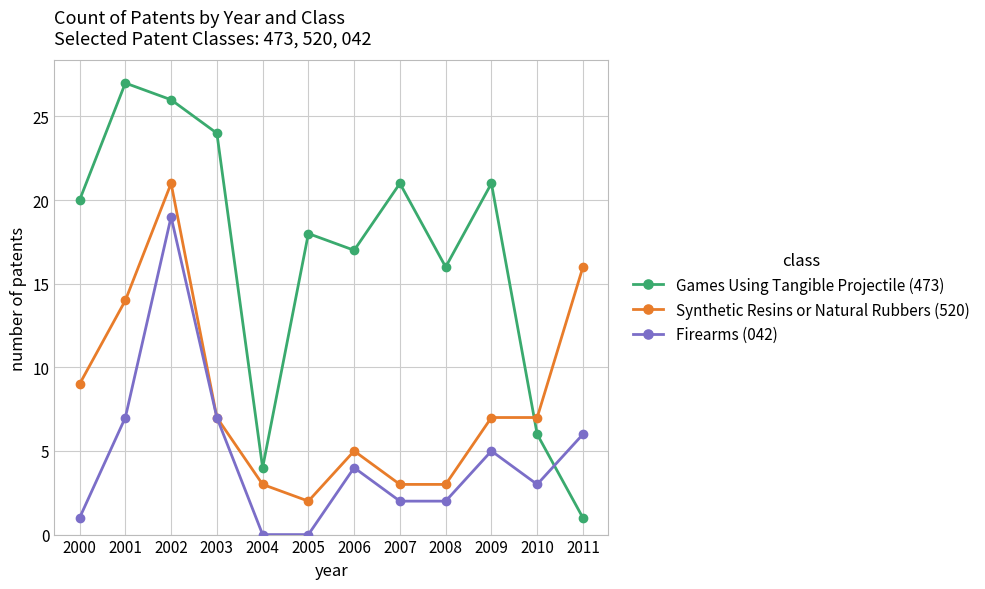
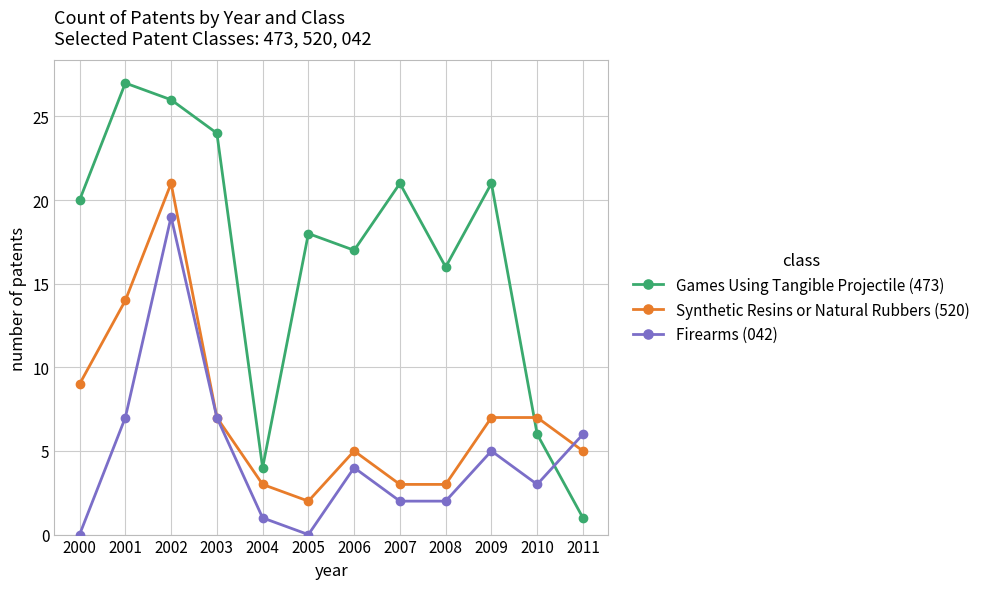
Firearms (042), 2000: 1 -> 0
Firearms (042), 2004: 0 -> 1
Synthetic Resins or Natural Rubbers (520), 2011: 16 -> 5
